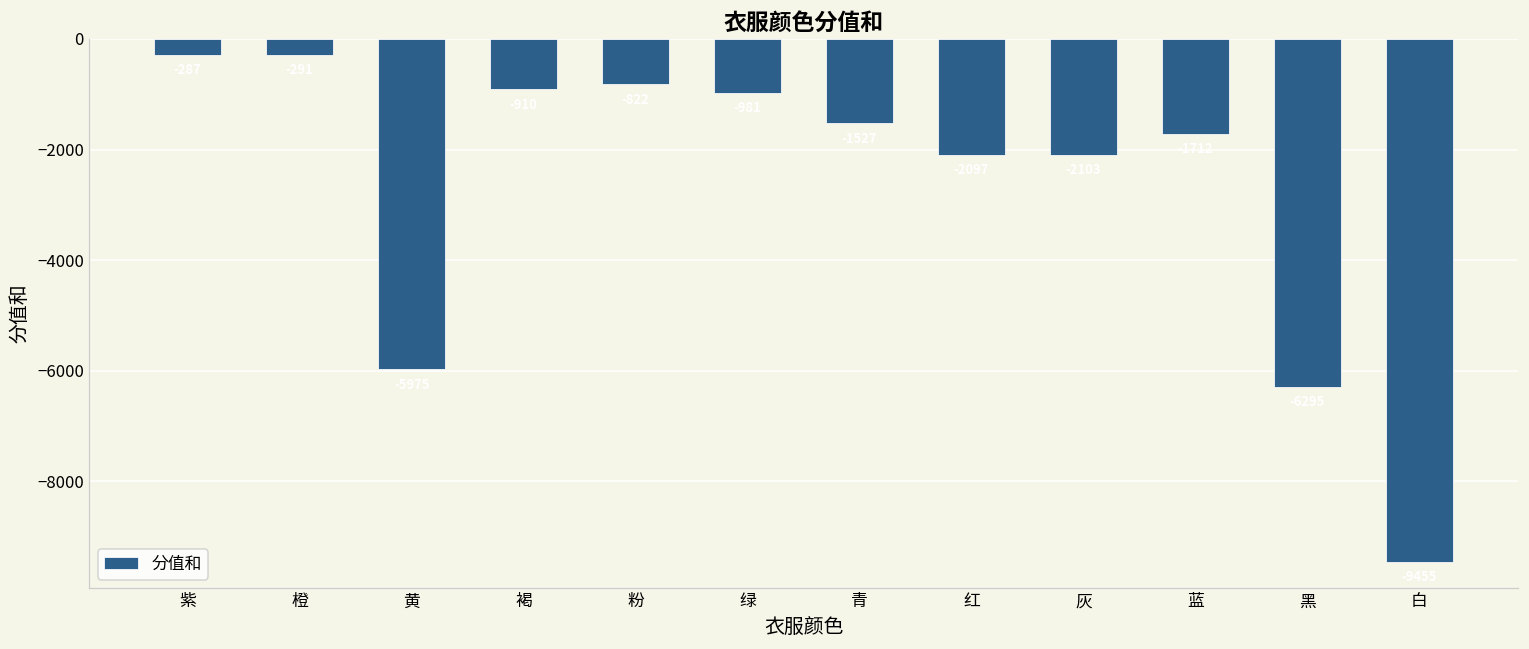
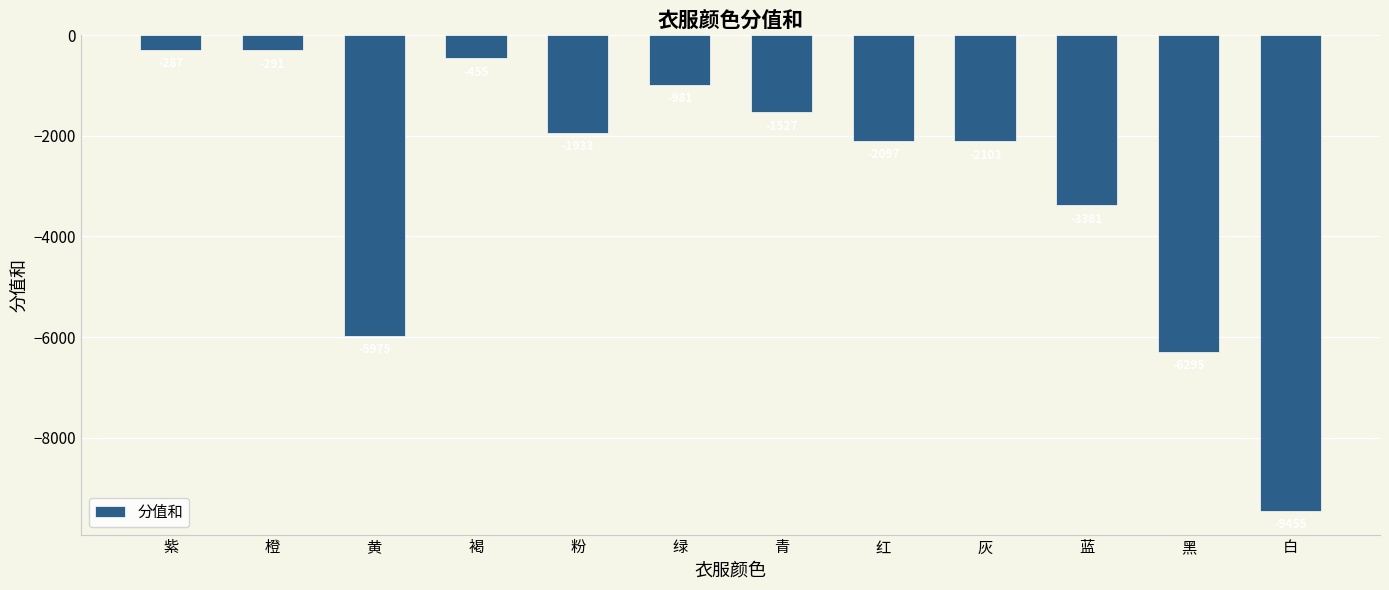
褐: -900 -> -500
粉: -800 -> -1900
蓝: -1700 -> -3400
